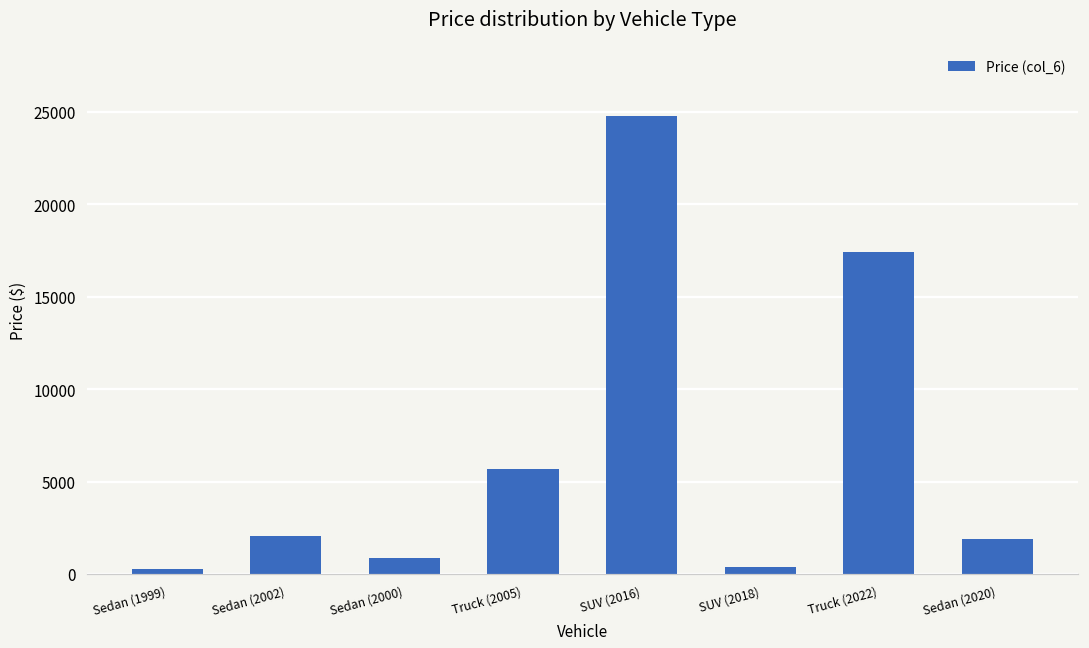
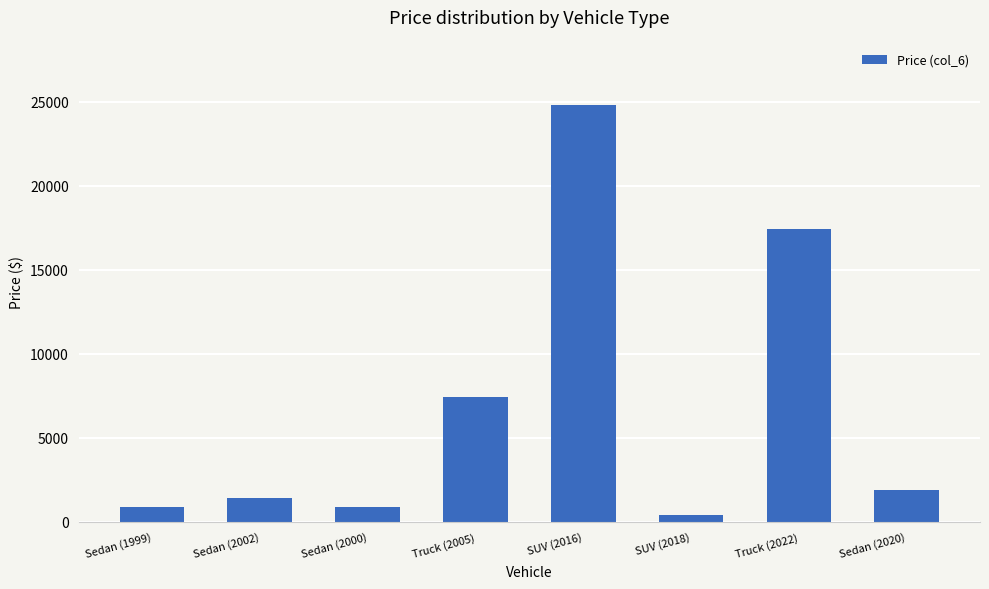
Sedan (1999): 300 -> 900
Sedan (2002): 2100 -> 1400
Truck (2005): 5700 -> 7400
